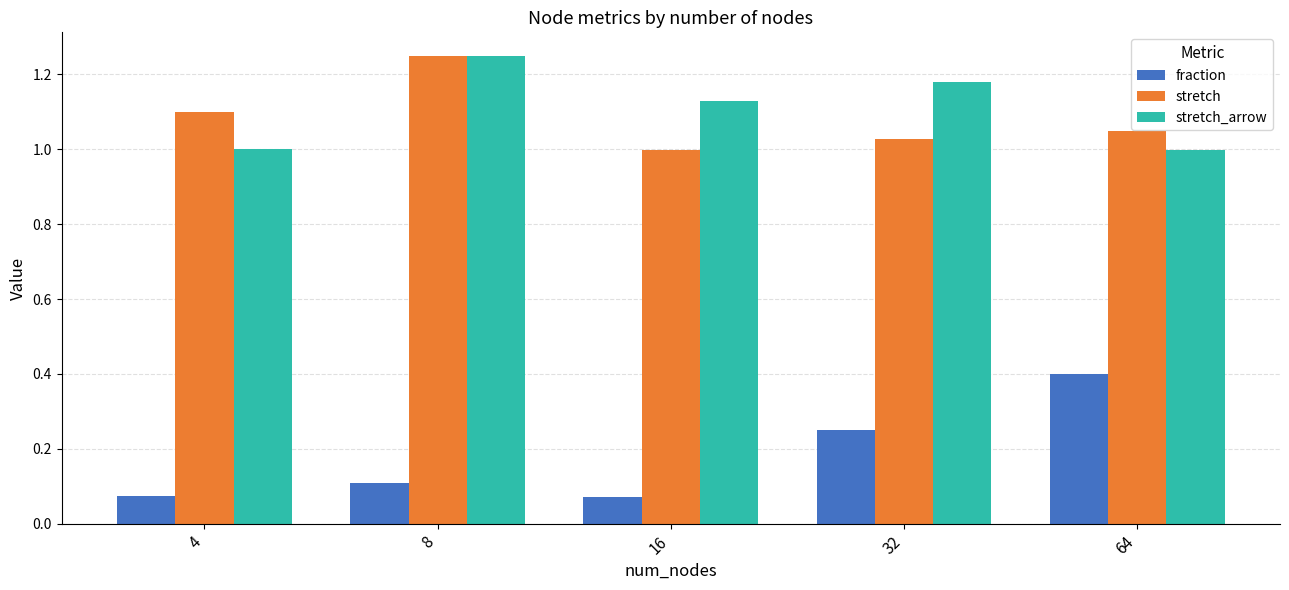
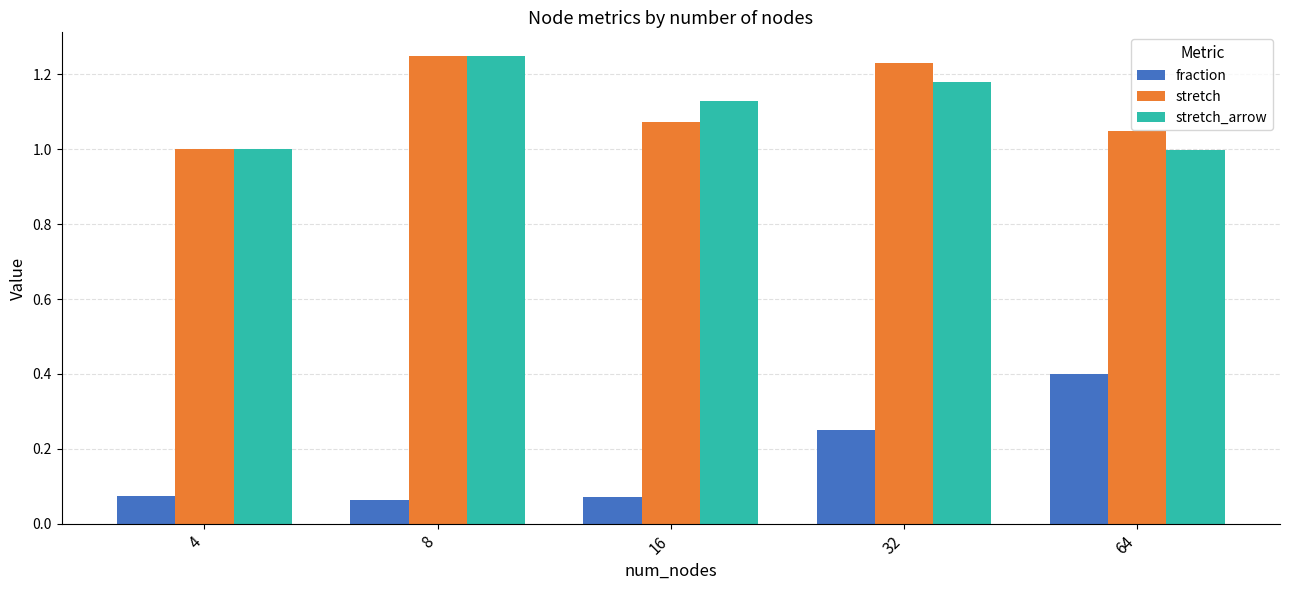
stretch, 4: 1.1 -> 1.0
fraction, 8: 0.11 -> 0.06
stretch, 16: 1.00 -> 1.07
stretch, 32: 1.03 -> 1.23
